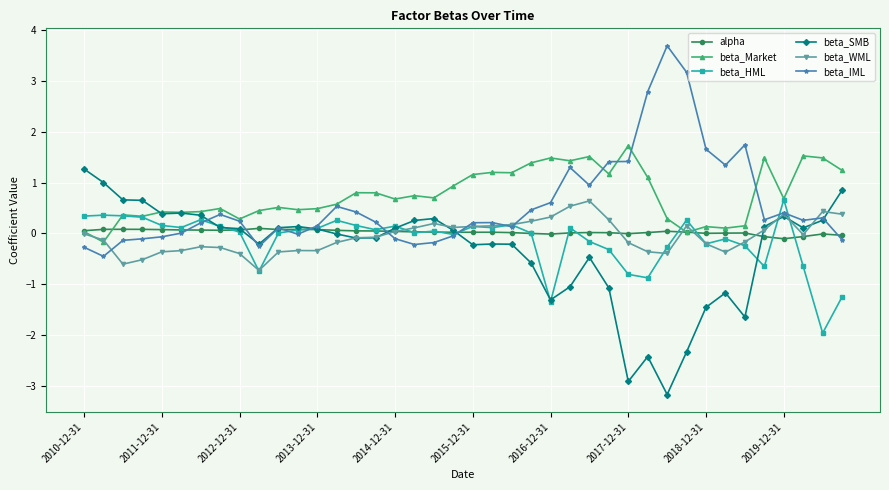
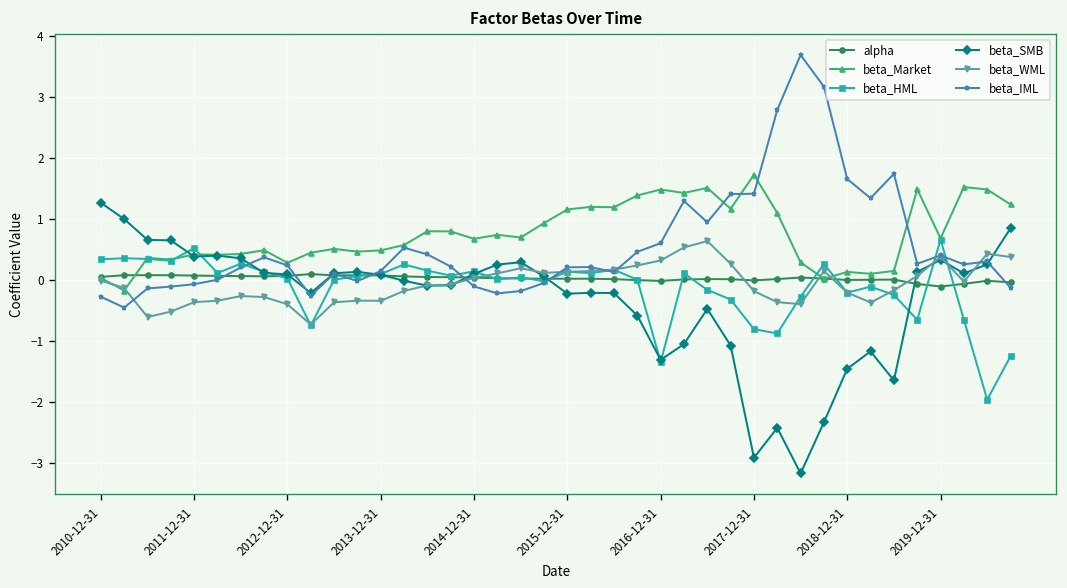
beta_HML, 2011-12-31: 0.2 -> 0.5
